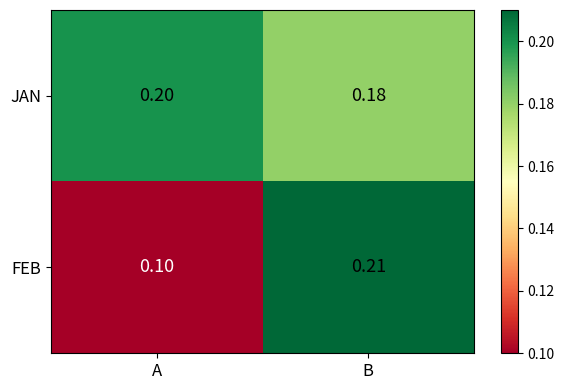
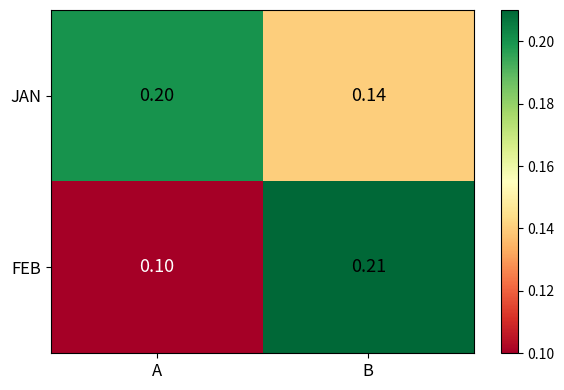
JAN, B: 0.18 -> 0.14
